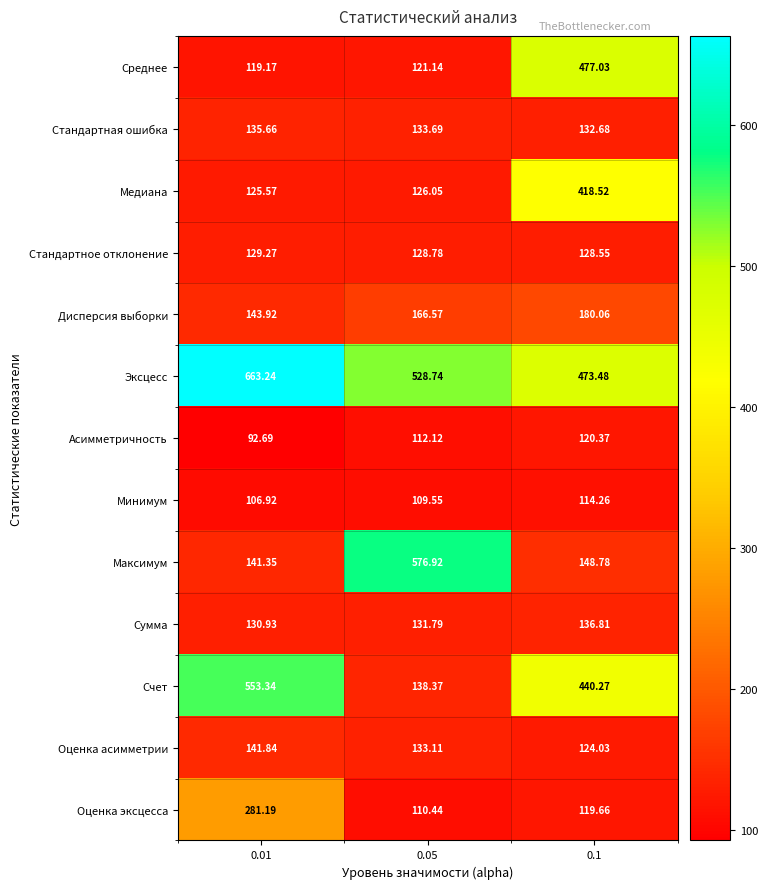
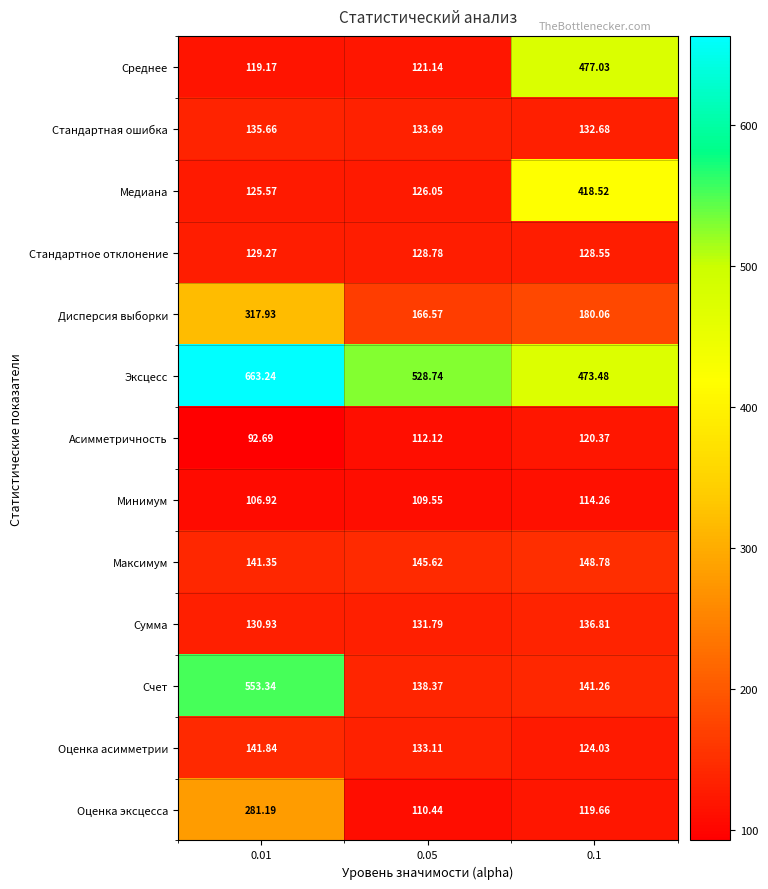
Дисперсия выборки, 0.01: 143.92 -> 317.93
Максимум, 0.05: 576.92 -> 145.62
Счет, 0.1: 440.27 -> 141.26
